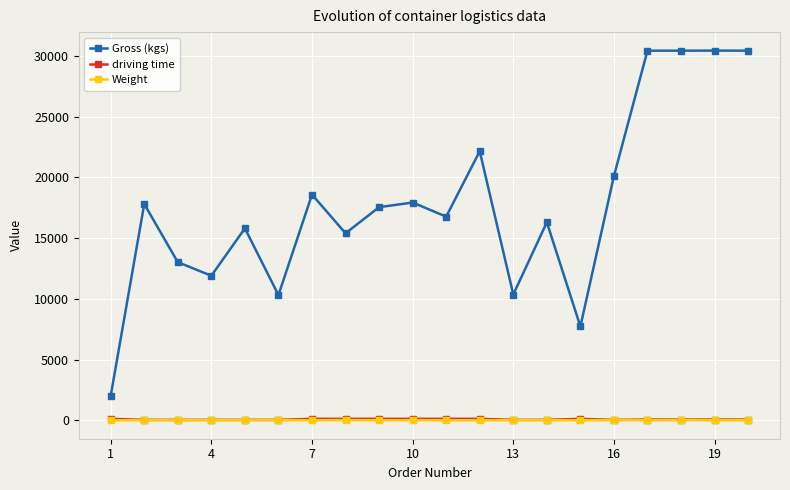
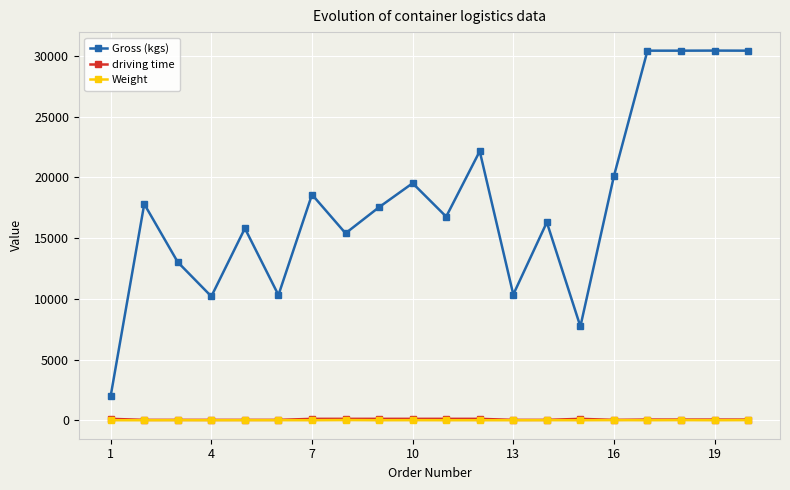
Gross (kgs), 4: 11900 -> 10200
Gross (kgs), 10: 17900 -> 19500
